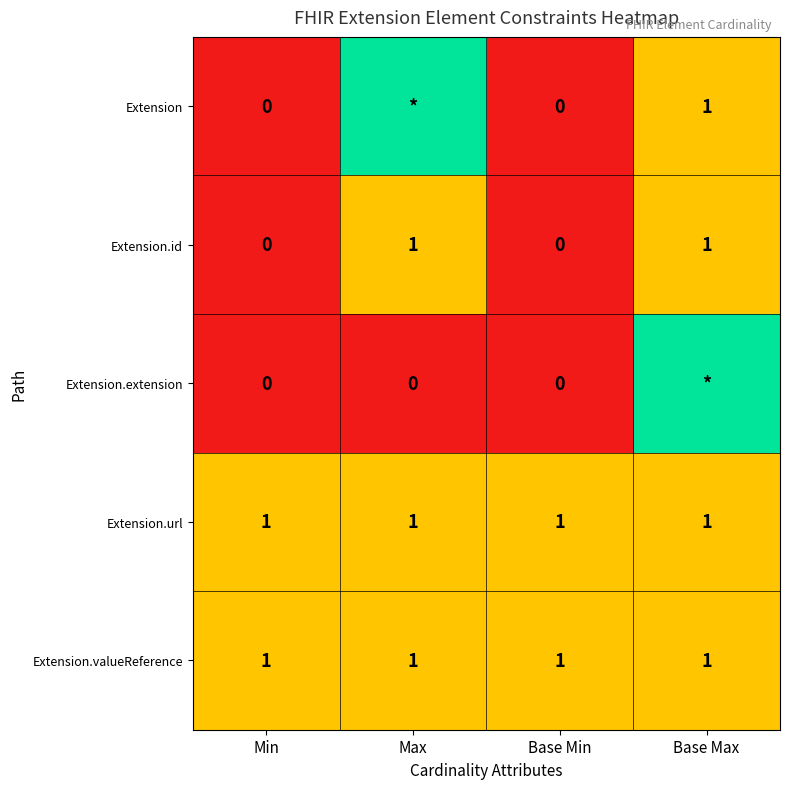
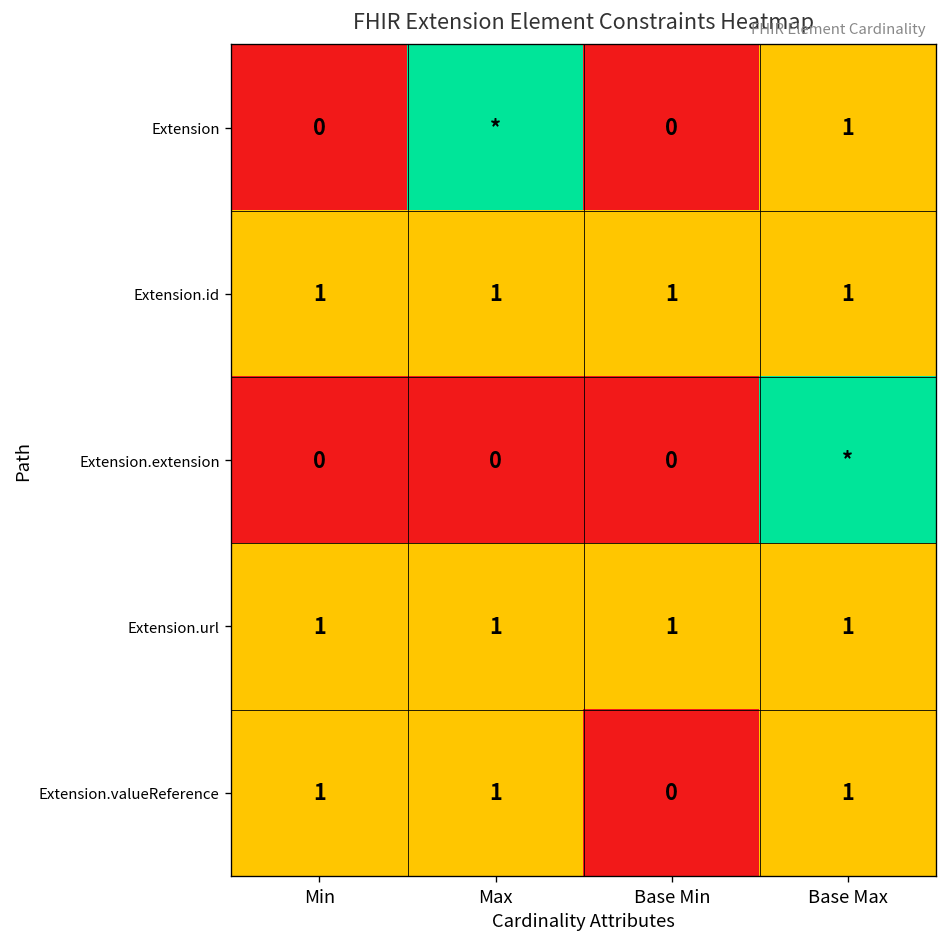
Extension.id, Min: 0 -> 1
Extension.id, Base Min: 0 -> 1
Extension.valueReference, Base Min: 1 -> 0
